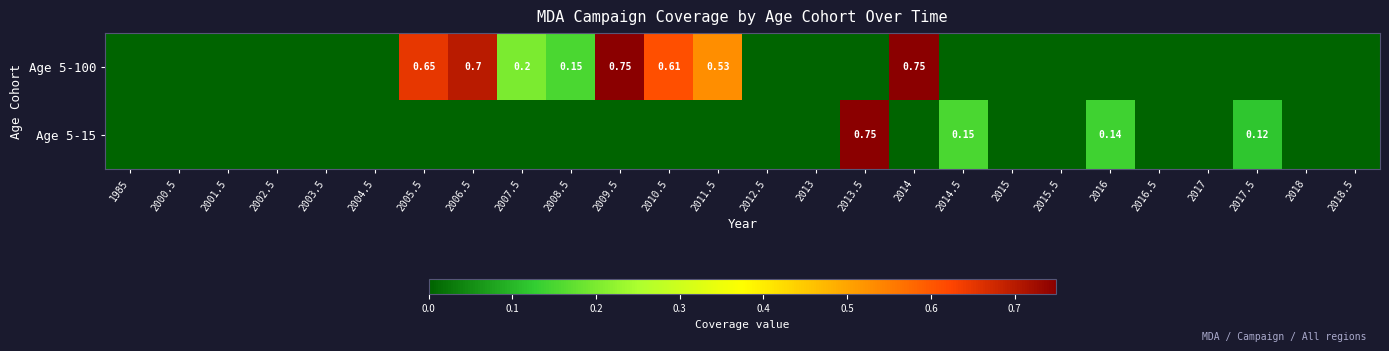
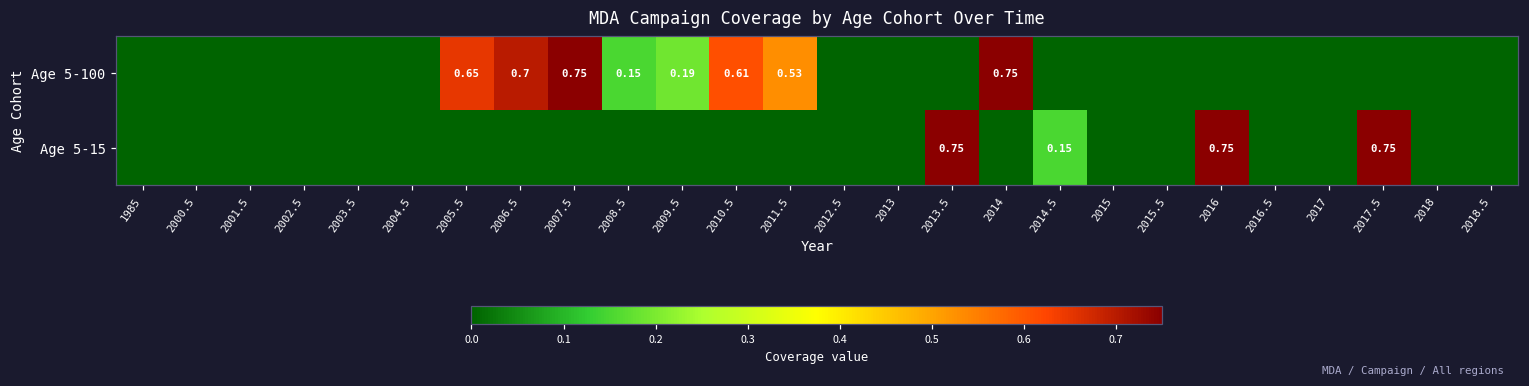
Age 5-100, 2007.5: 0.2 -> 0.75
Age 5-100, 2009.5: 0.75 -> 0.19
Age 5-15, 2016: 0.14 -> 0.75
Age 5-15, 2017.5: 0.12 -> 0.75
